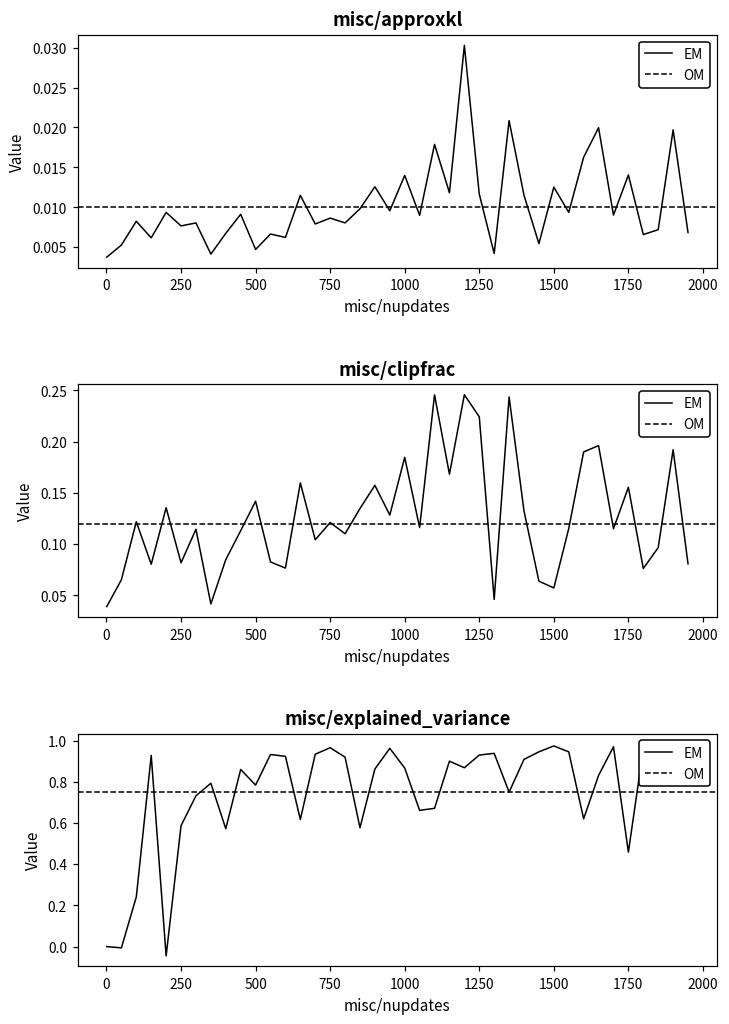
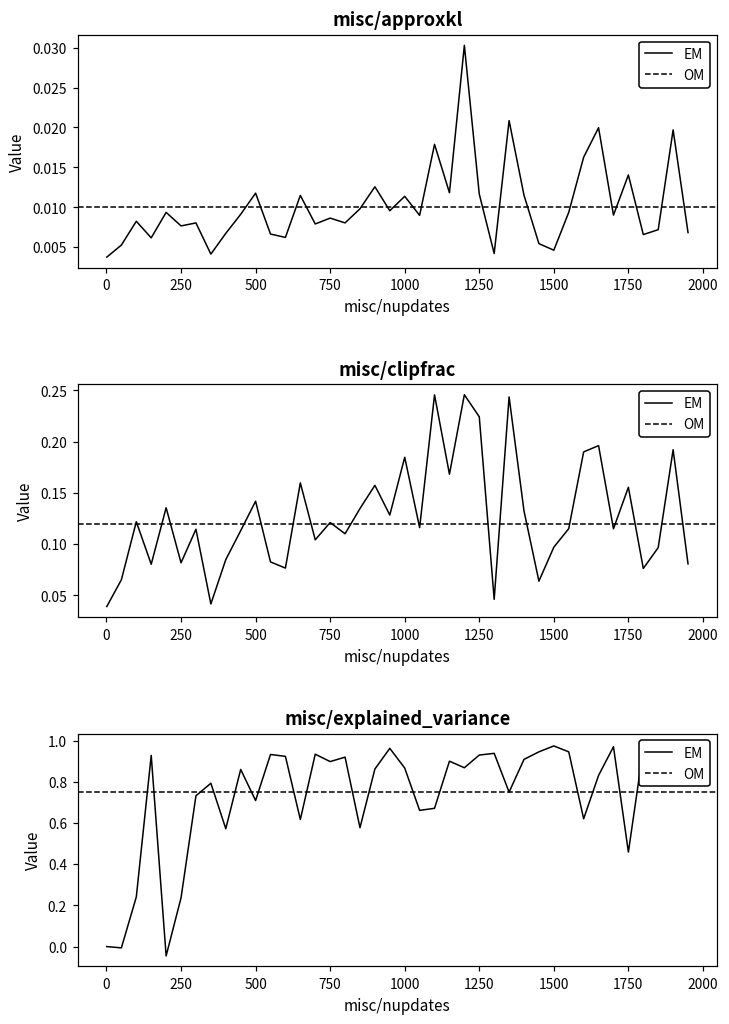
misc/approxkl, 500: 0.005 -> 0.012
misc/approxkl, 1000: 0.014 -> 0.011
misc/approxkl, 1500: 0.013 -> 0.005
misc/clipfrac, 1500: 0.06 -> 0.10
misc/explained_variance, 250: 0.59 -> 0.24
misc/explained_variance, 500: 0.78 -> 0.71
misc/explained_variance, 750: 0.97 -> 0.90
